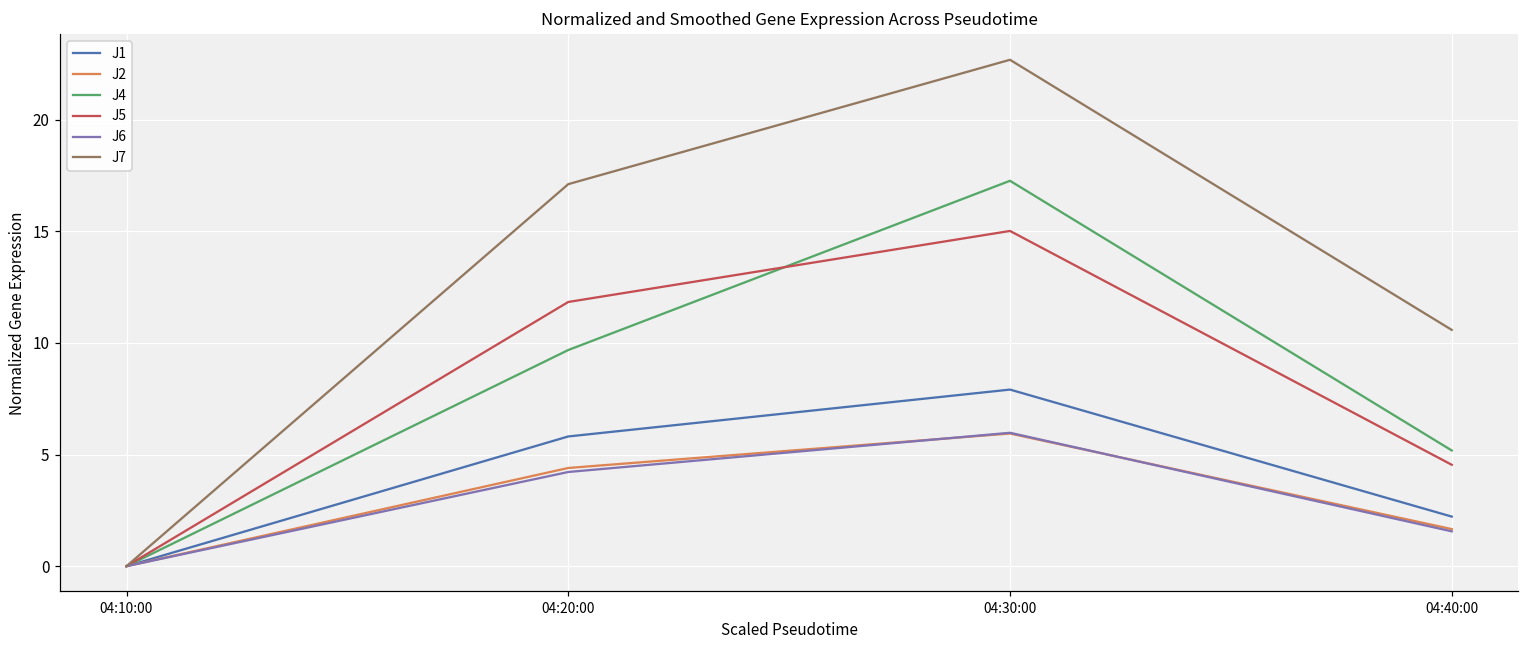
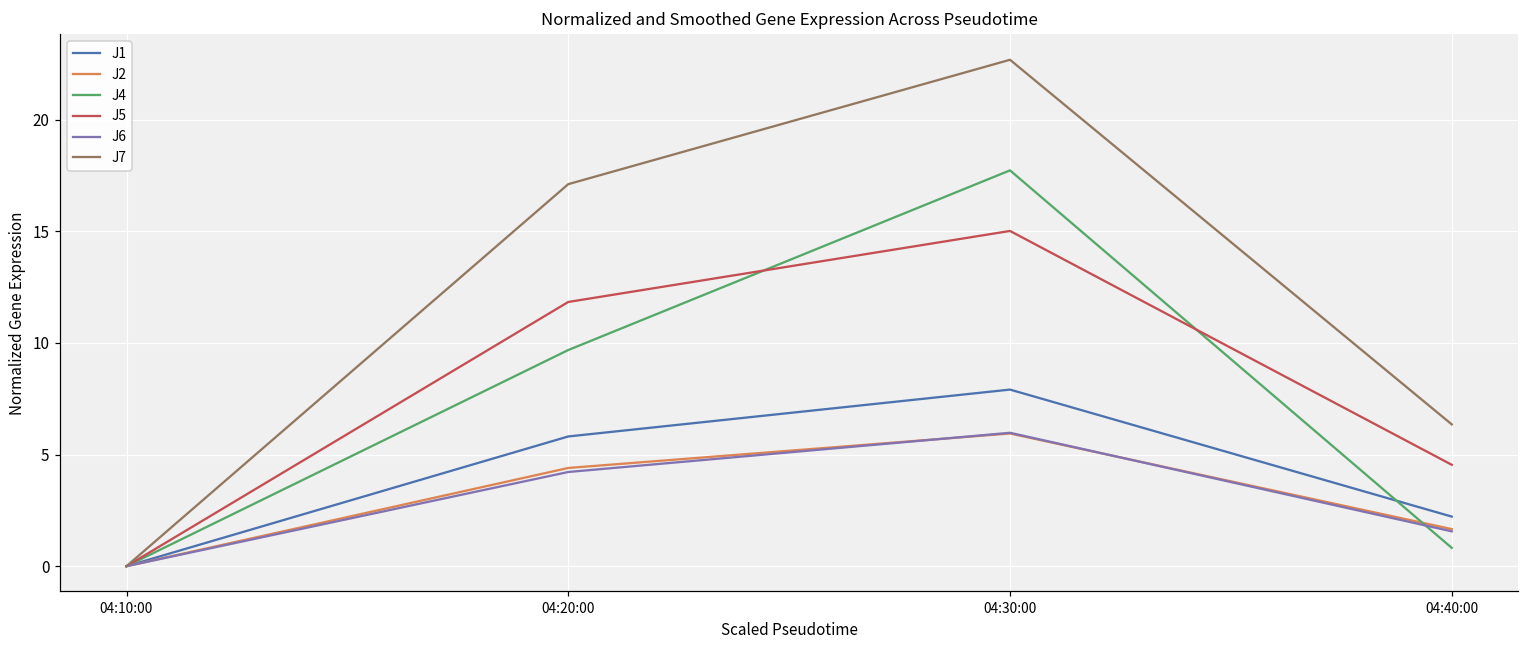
J4, 04:30:00: 17.3 -> 17.7
J4, 04:40:00: 5.2 -> 0.8
J7, 04:40:00: 10.6 -> 6.4
